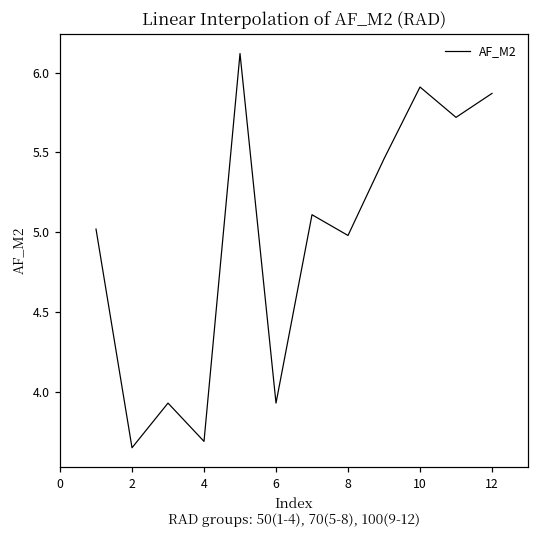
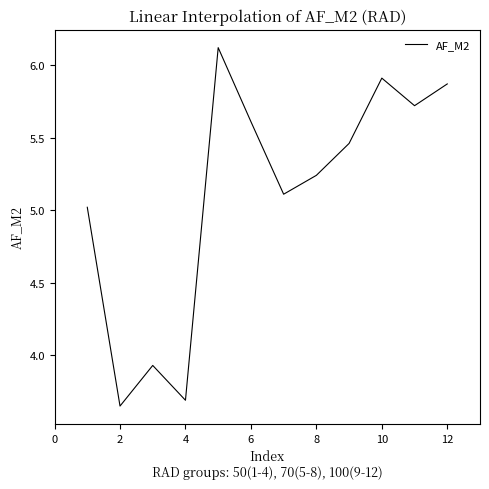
6: 3.93 -> 5.61
8: 4.98 -> 5.24
